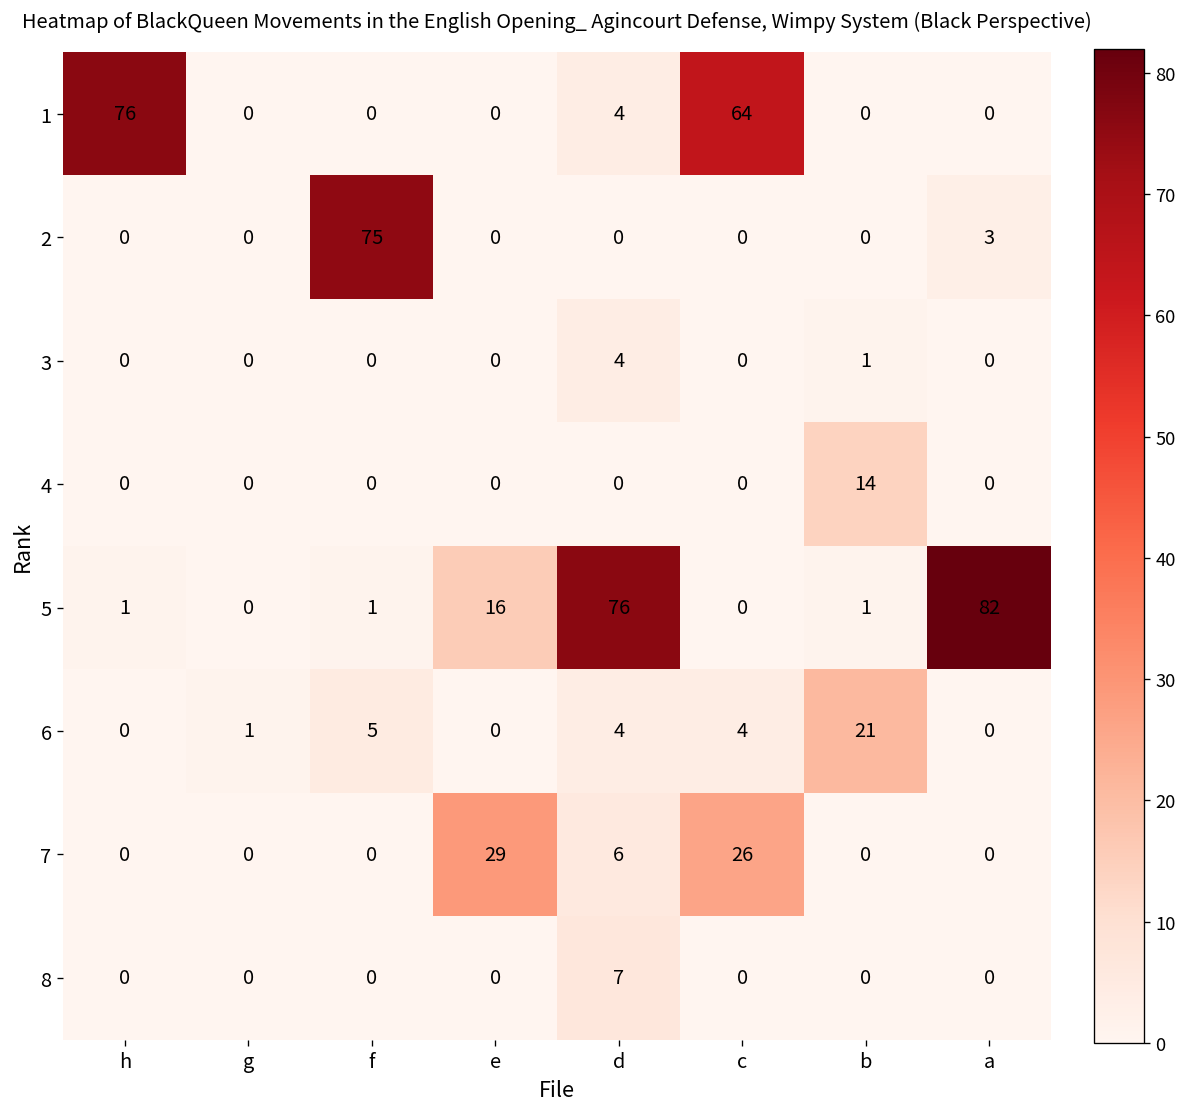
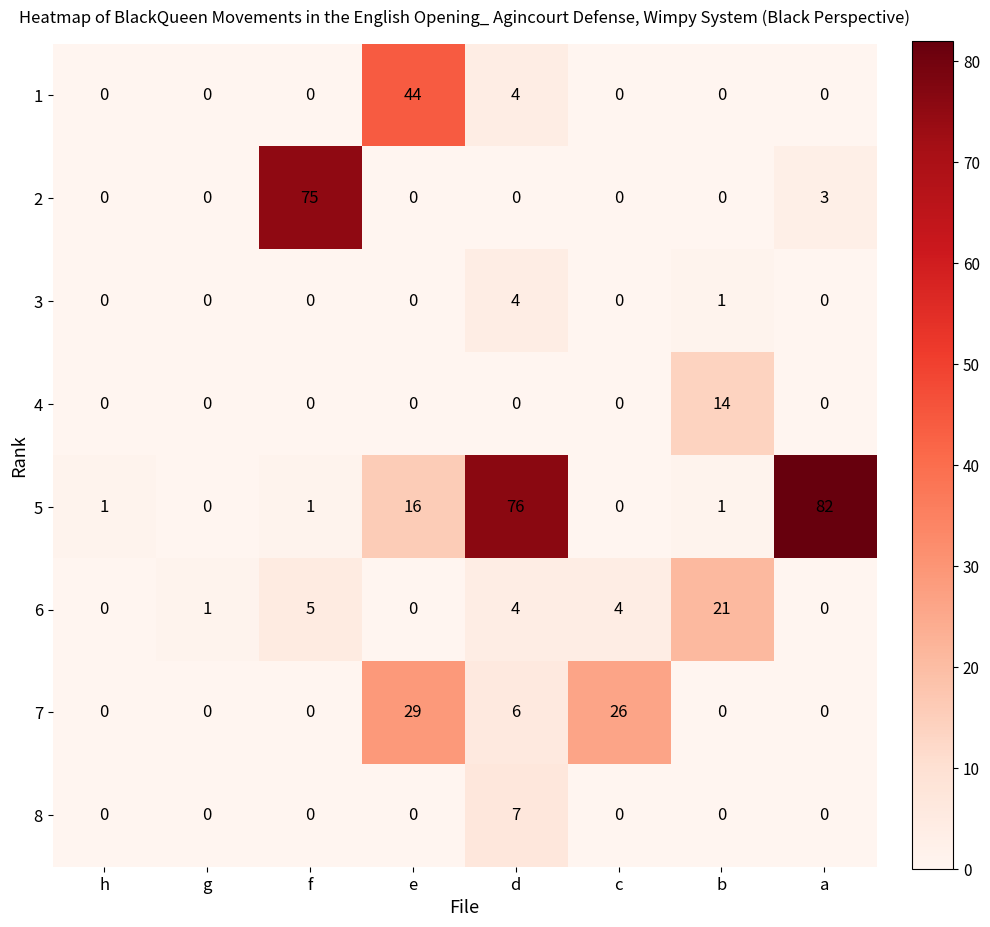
1, h: 76 -> 0
1, e: 0 -> 44
1, c: 64 -> 0
